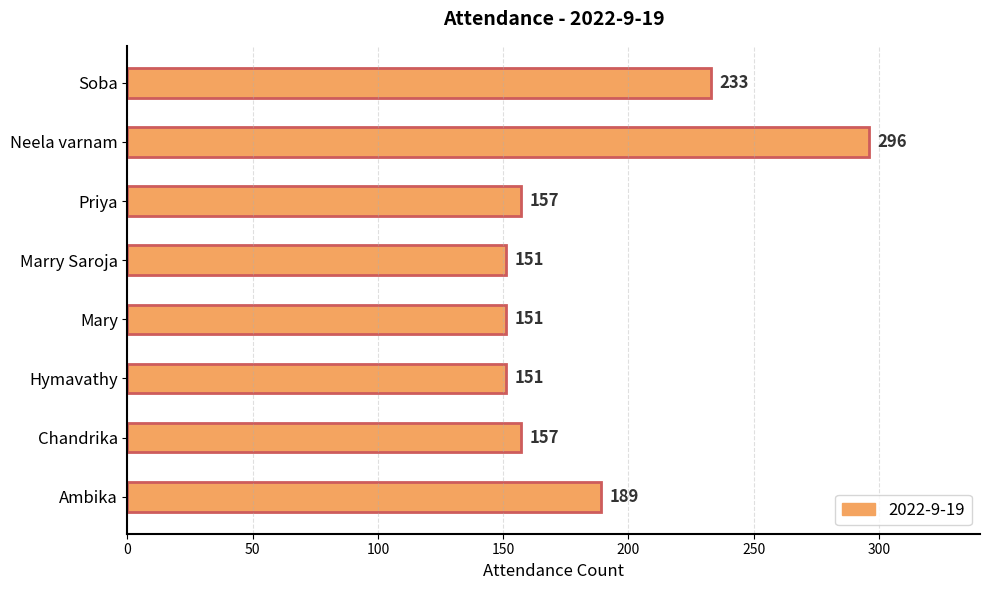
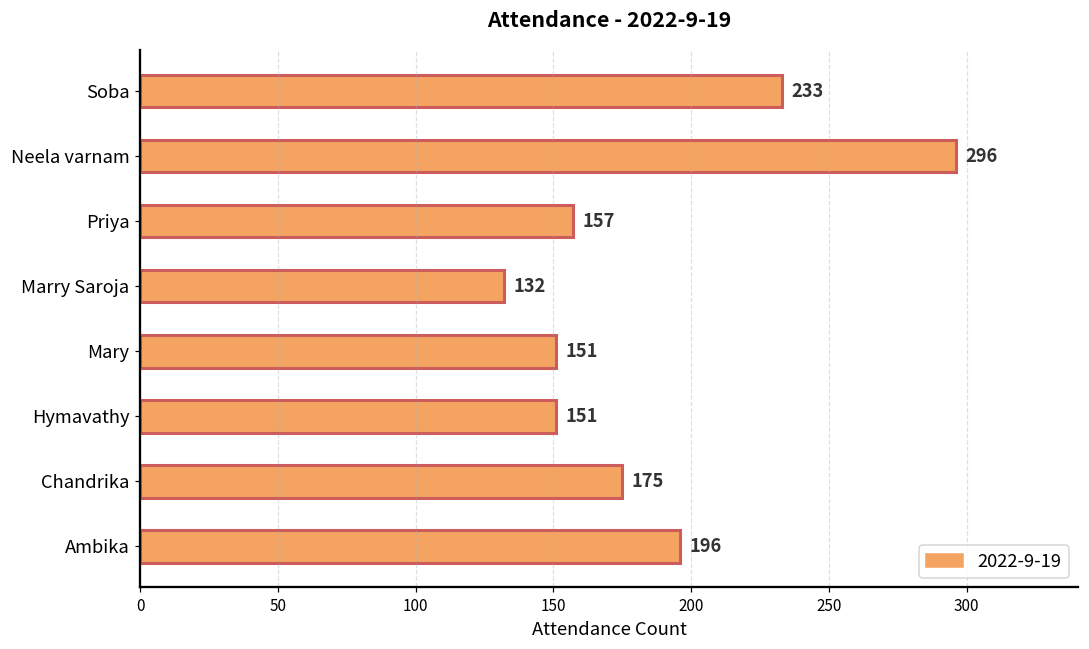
Marry Saroja: 151 -> 132
Chandrika: 157 -> 175
Ambika: 189 -> 196
